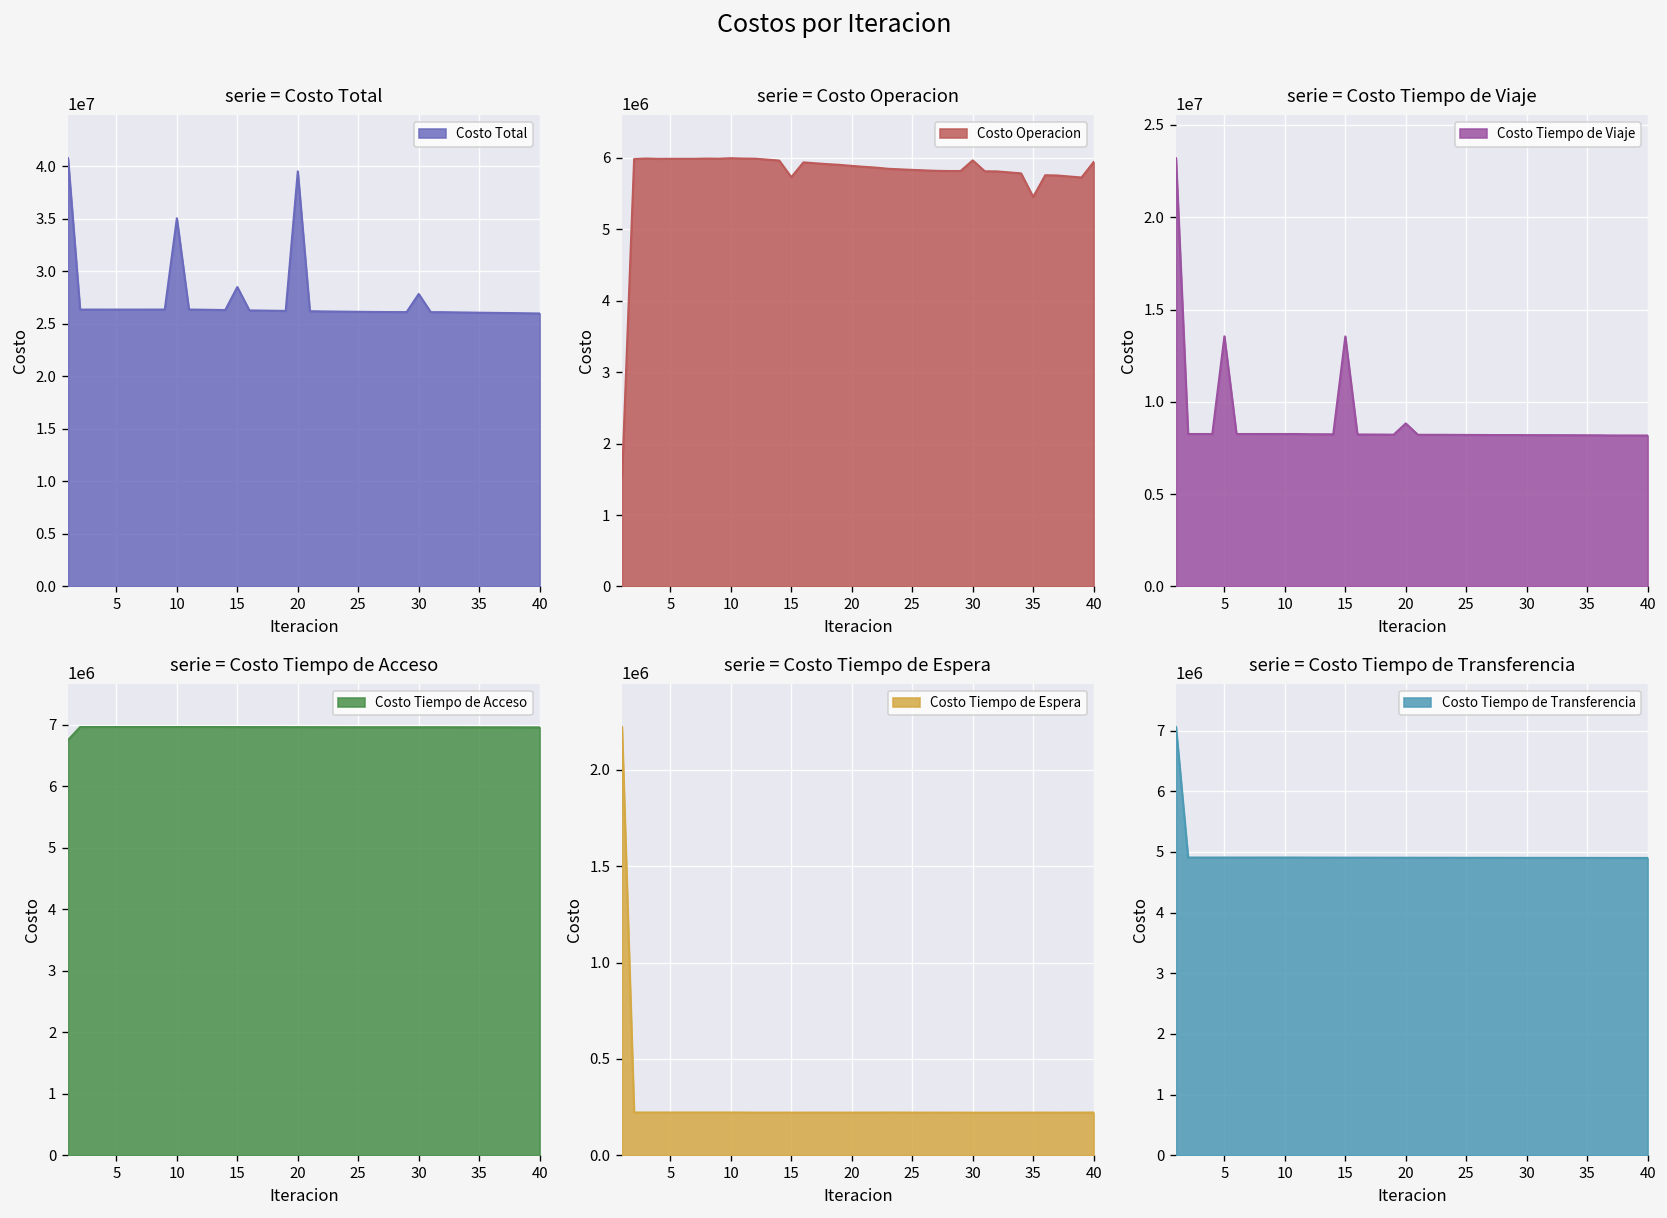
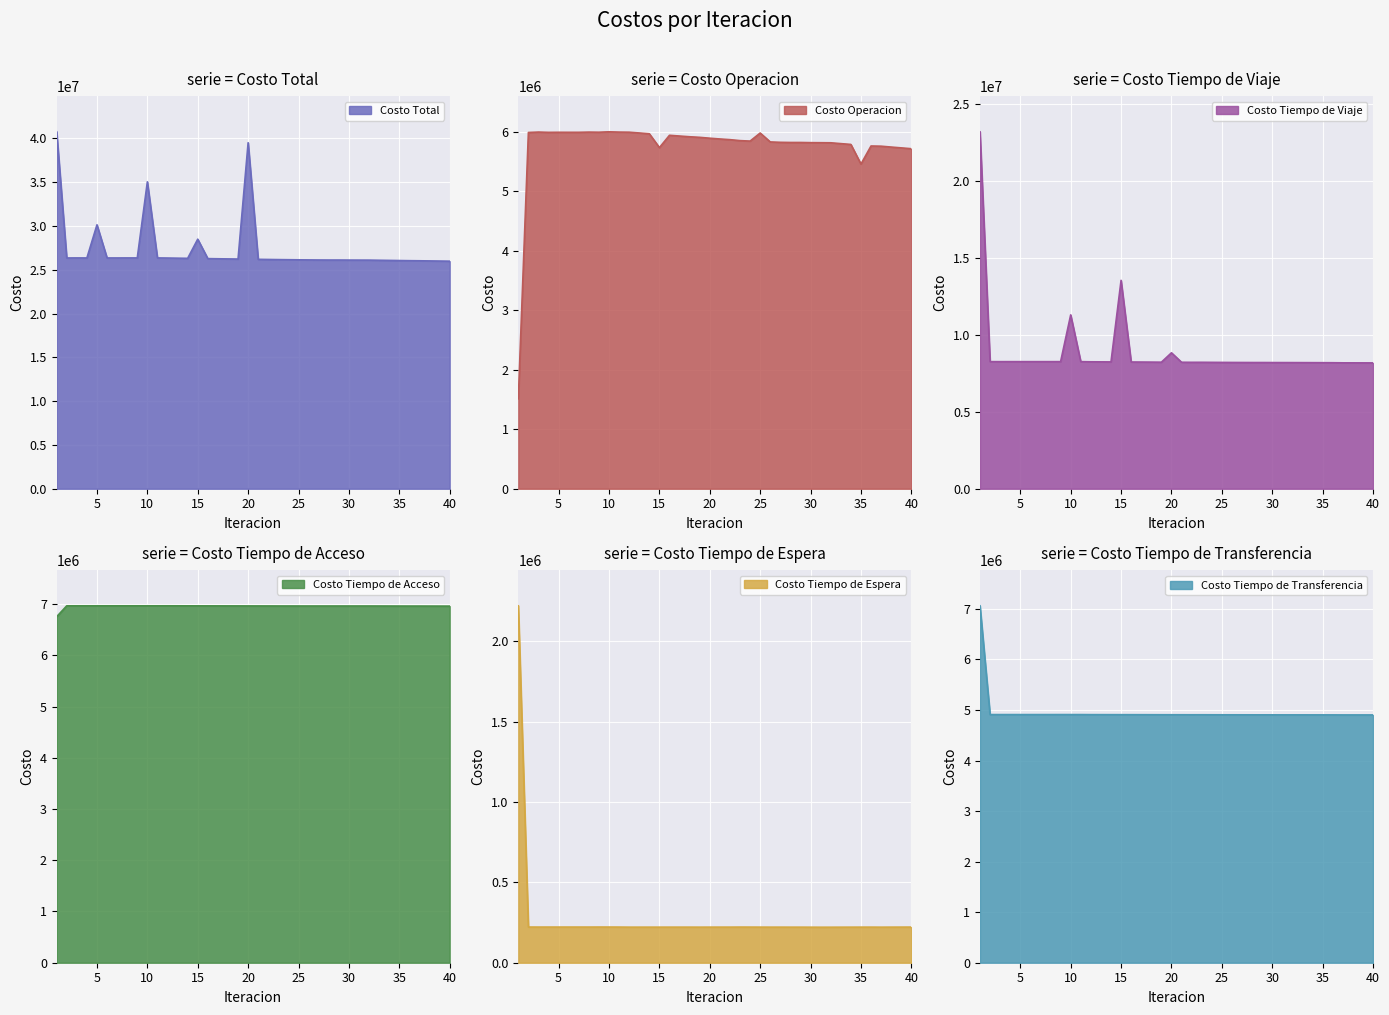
serie = Costo Total, 5: 26000000 -> 30000000
serie = Costo Total, 30: 28000000 -> 26000000
serie = Costo Operacion, 25: 5800000 -> 6000000
serie = Costo Operacion, 30: 6000000 -> 5800000
serie = Costo Operacion, 40: 5900000 -> 5700000
serie = Costo Tiempo de Viaje, 5: 13600000 -> 8300000
serie = Costo Tiempo de Viaje, 10: 8300000 -> 11300000
